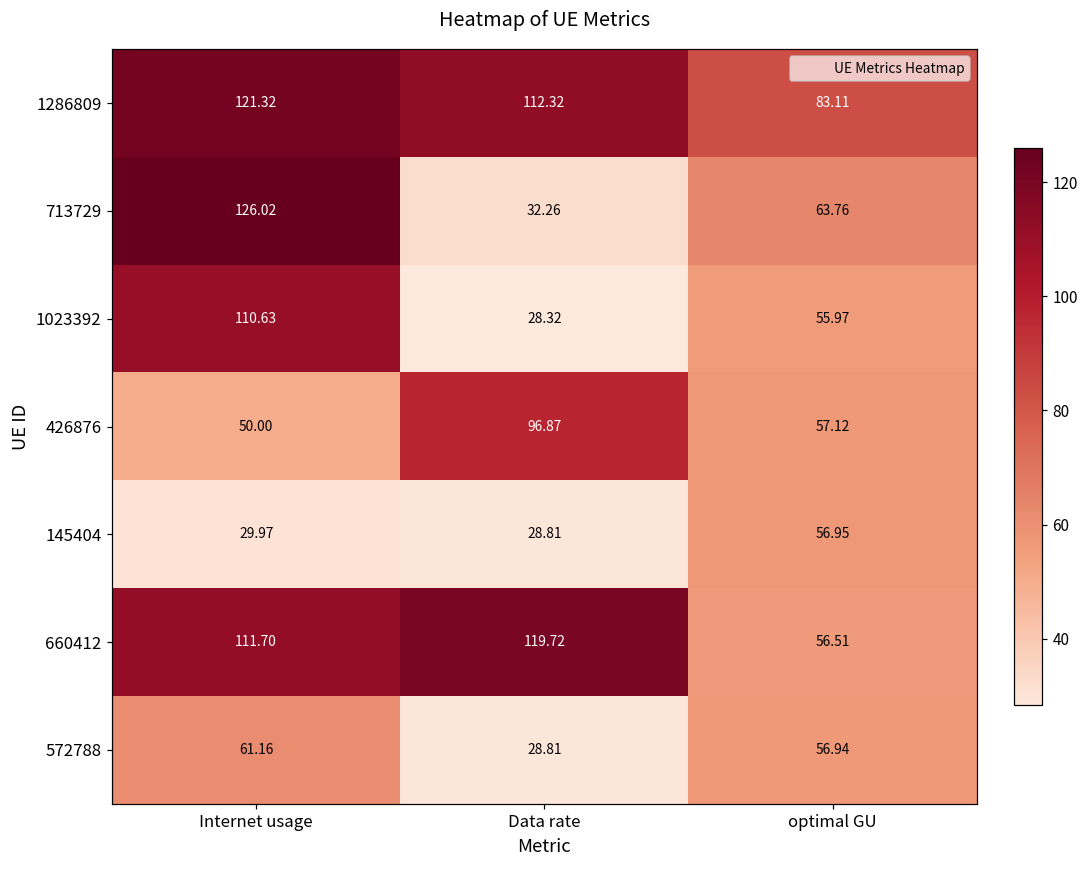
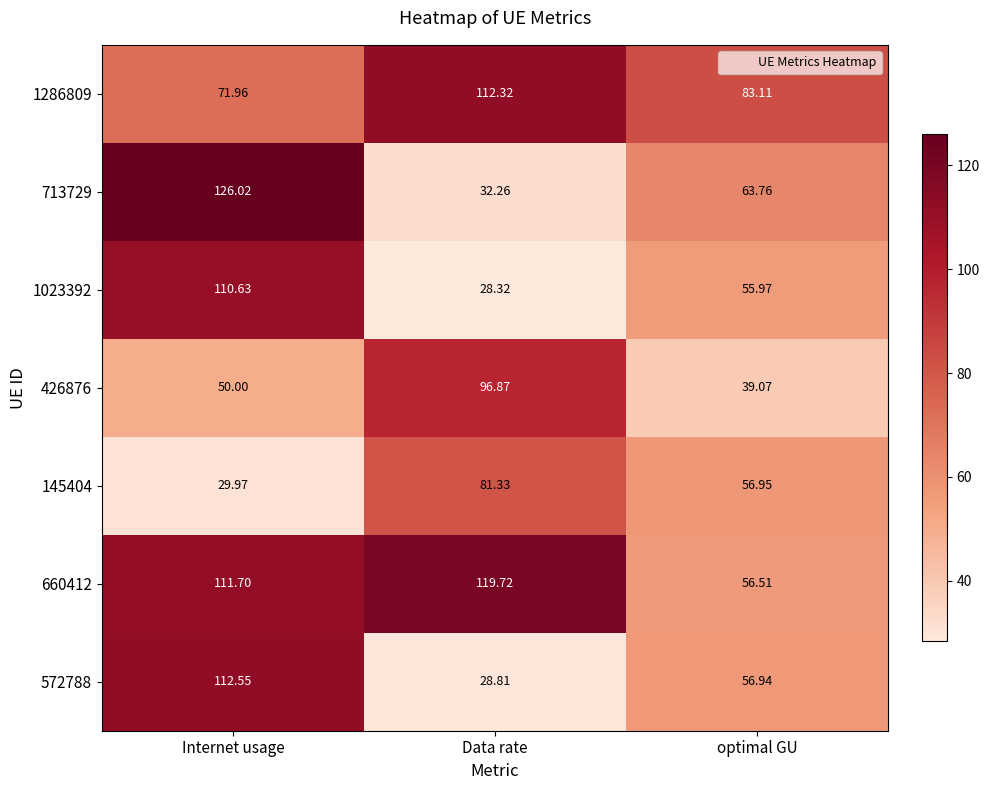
1286809, Internet usage: 121.32 -> 71.96
426876, optimal GU: 57.12 -> 39.07
145404, Data rate: 28.81 -> 81.33
572788, Internet usage: 61.16 -> 112.55
